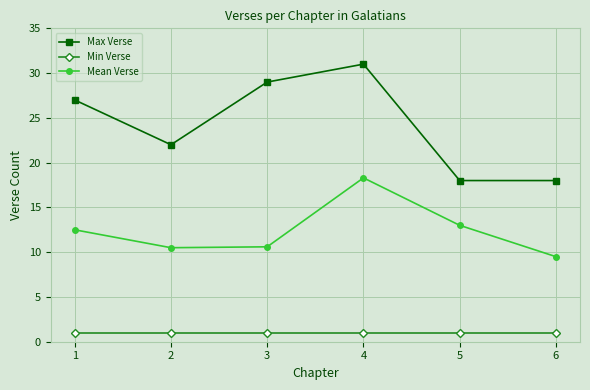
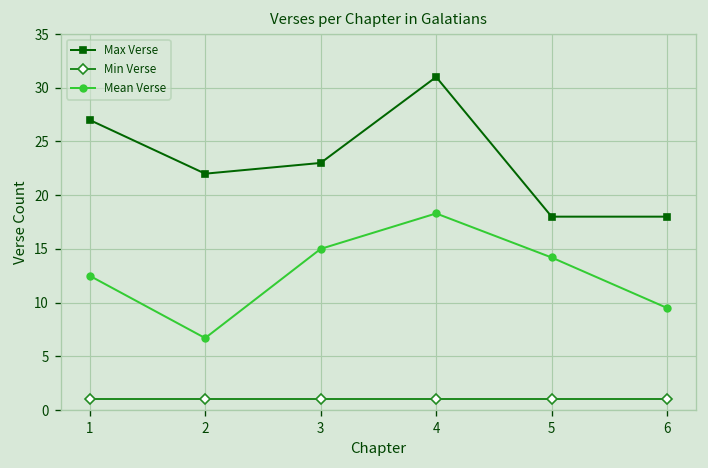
Mean Verse, 2: 11 -> 7
Max Verse, 3: 29 -> 23
Mean Verse, 3: 11 -> 15
Mean Verse, 5: 13 -> 14
